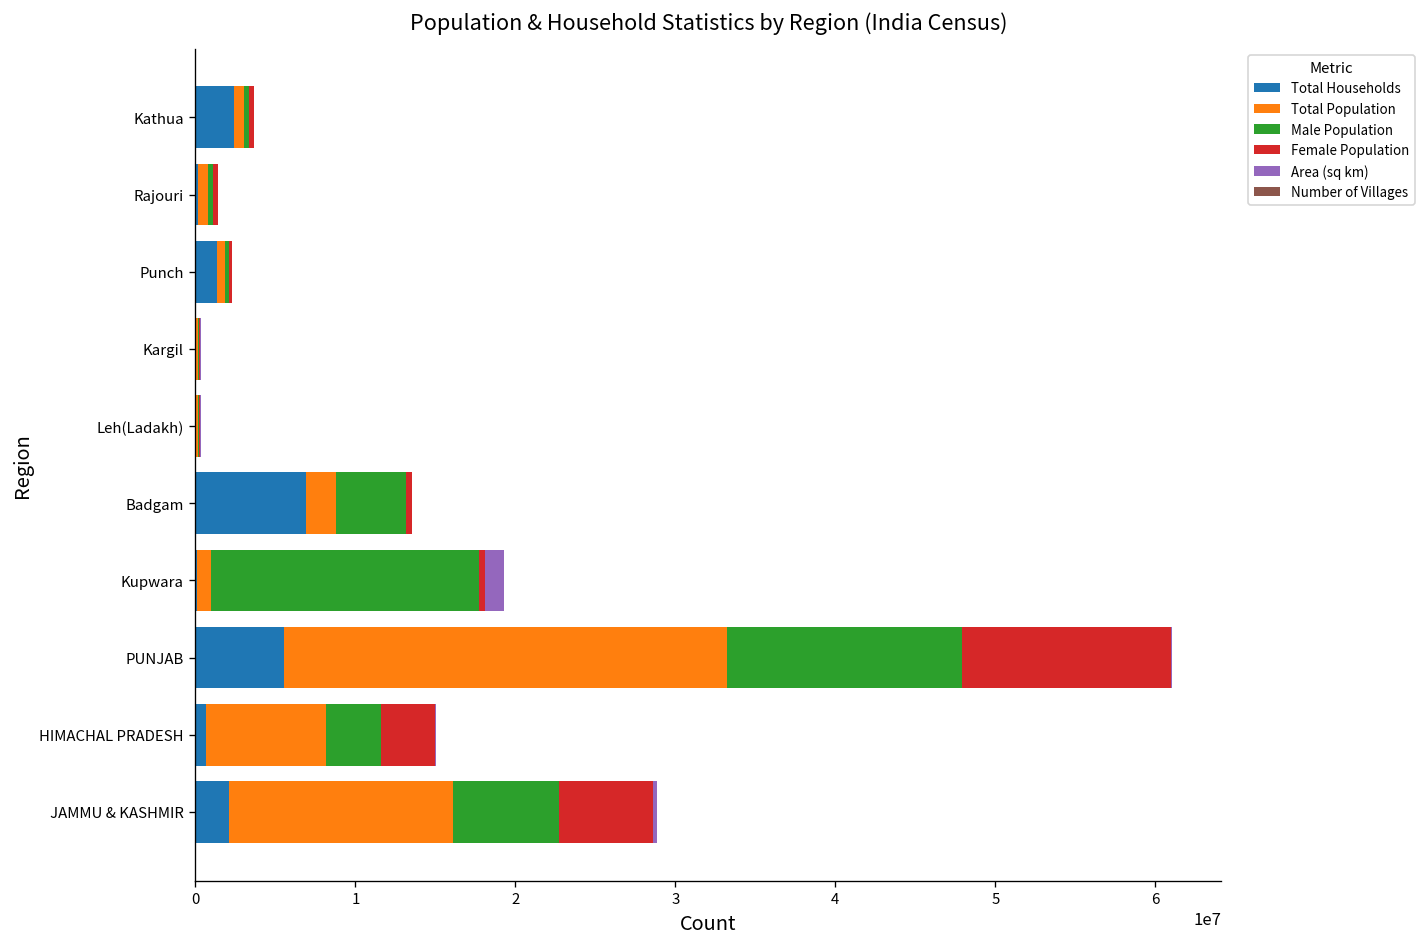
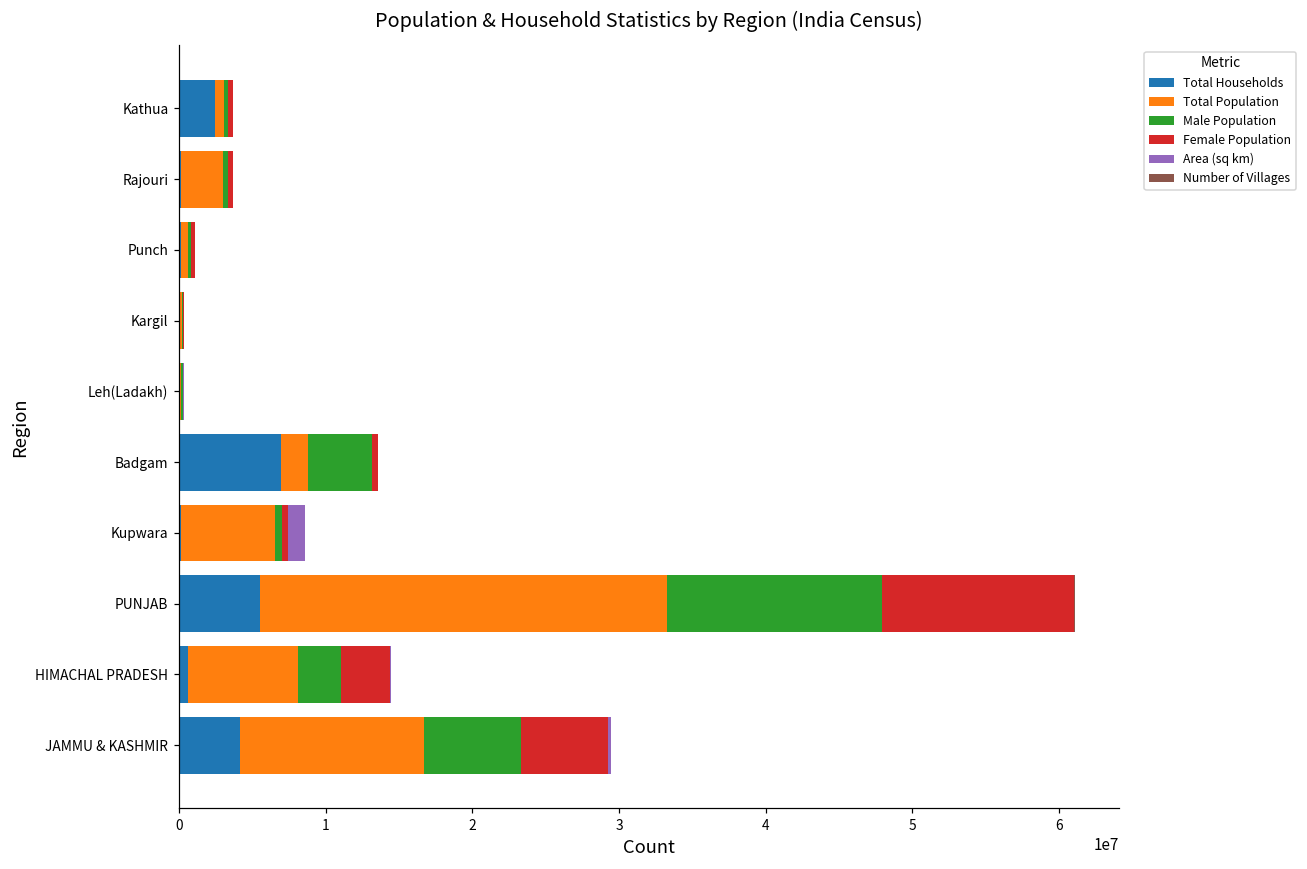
Total Population, Rajouri: 600000 -> 2900000
Total Households, Punch: 1400000 -> 100000
Total Population, Kupwara: 900000 -> 6400000
Male Population, Kupwara: 16700000 -> 500000
Male Population, HIMACHAL PRADESH: 3500000 -> 2900000
Total Households, JAMMU & KASHMIR: 2100000 -> 4200000
Total Population, JAMMU & KASHMIR: 14000000 -> 12500000
